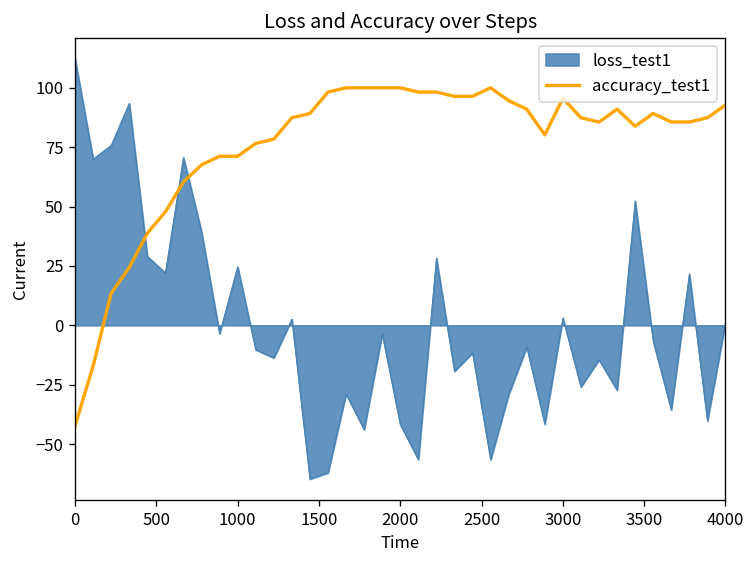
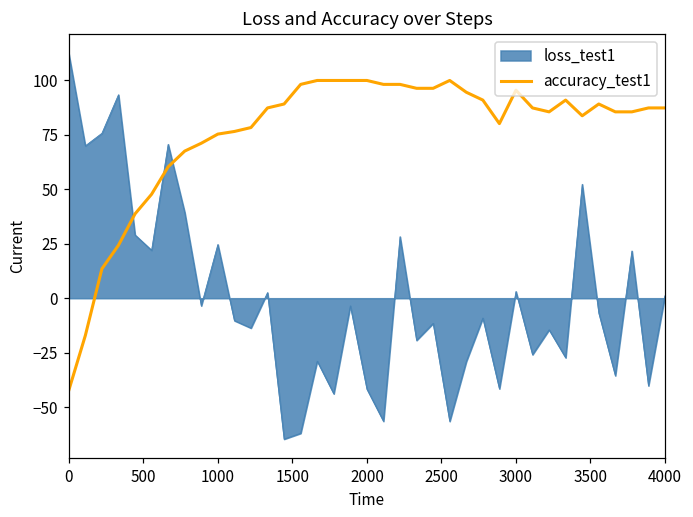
accuracy_test1, 1000: 71 -> 75
accuracy_test1, 4000: 93 -> 87
